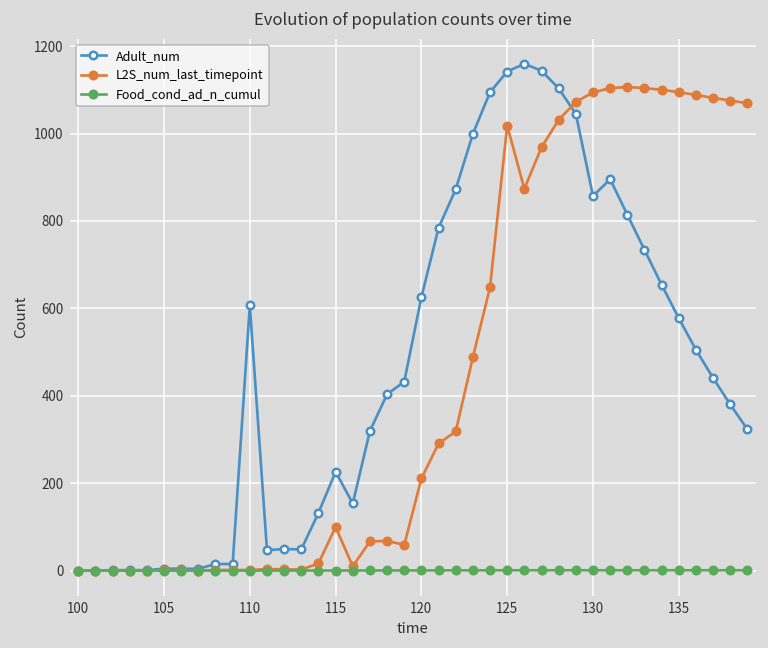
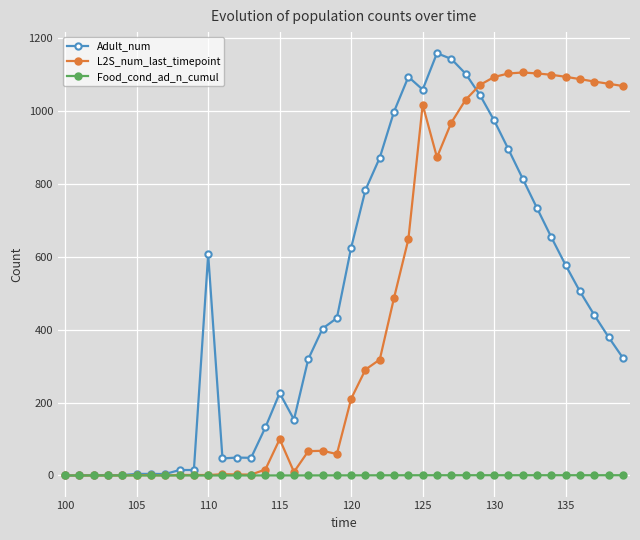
Adult_num, 125: 1140 -> 1060
Adult_num, 130: 860 -> 970
